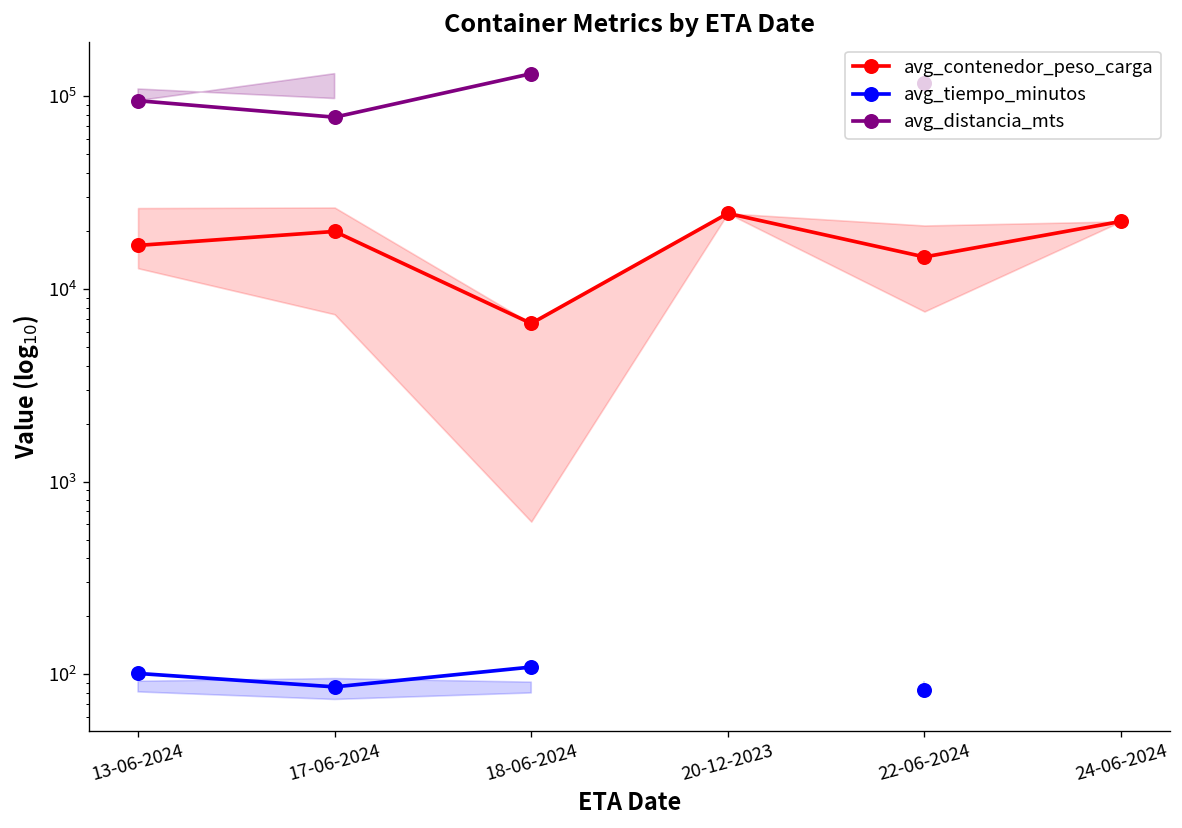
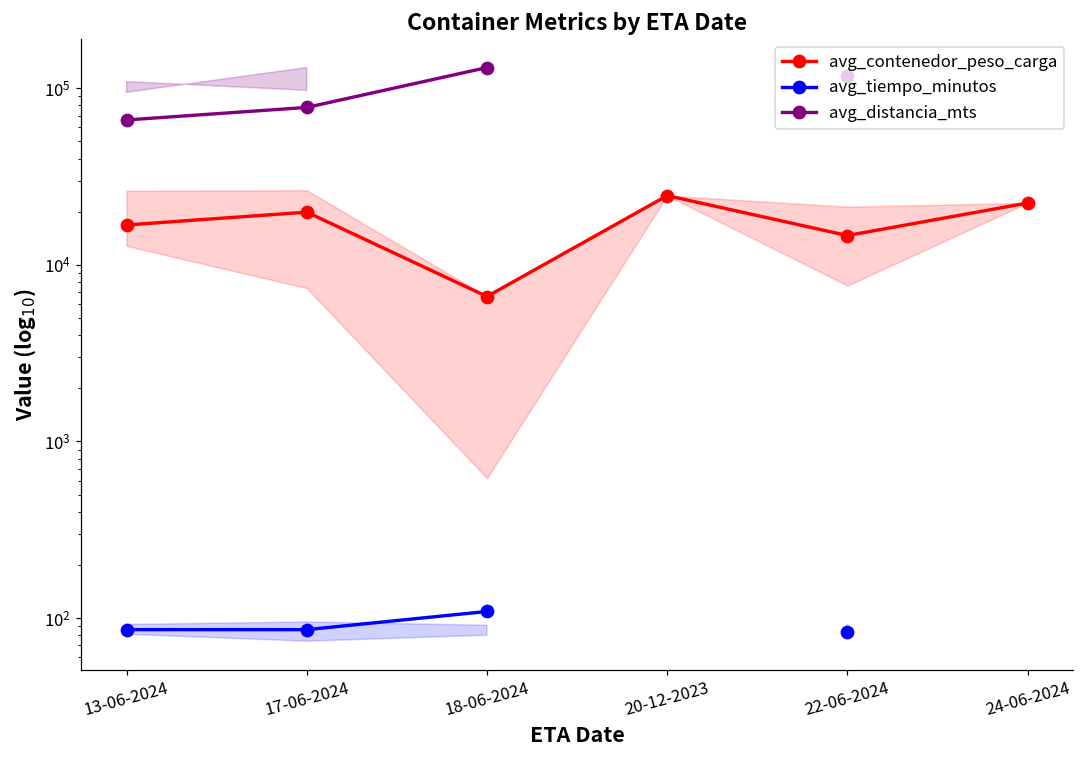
avg_tiempo_minutos, 13-06-2024: 100 -> 90
avg_distancia_mts, 13-06-2024: 90000 -> 66000
